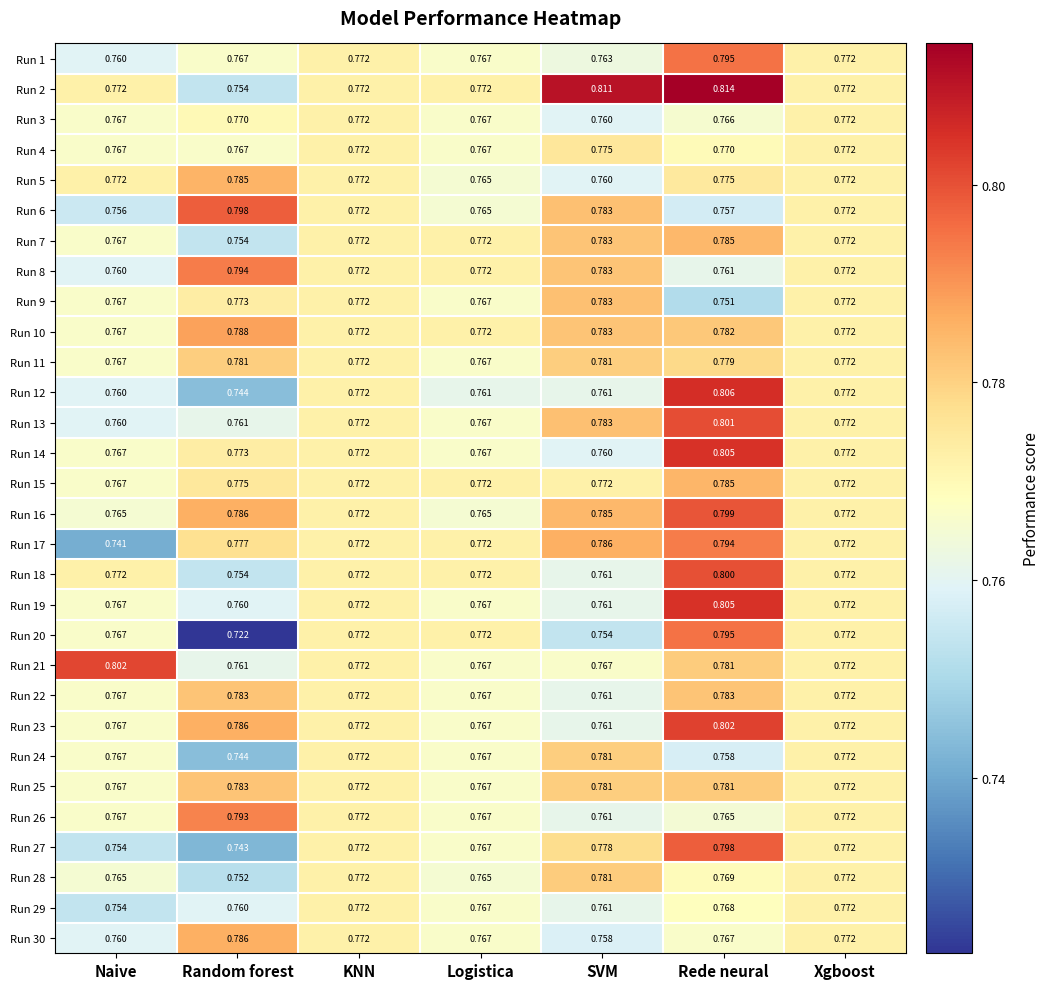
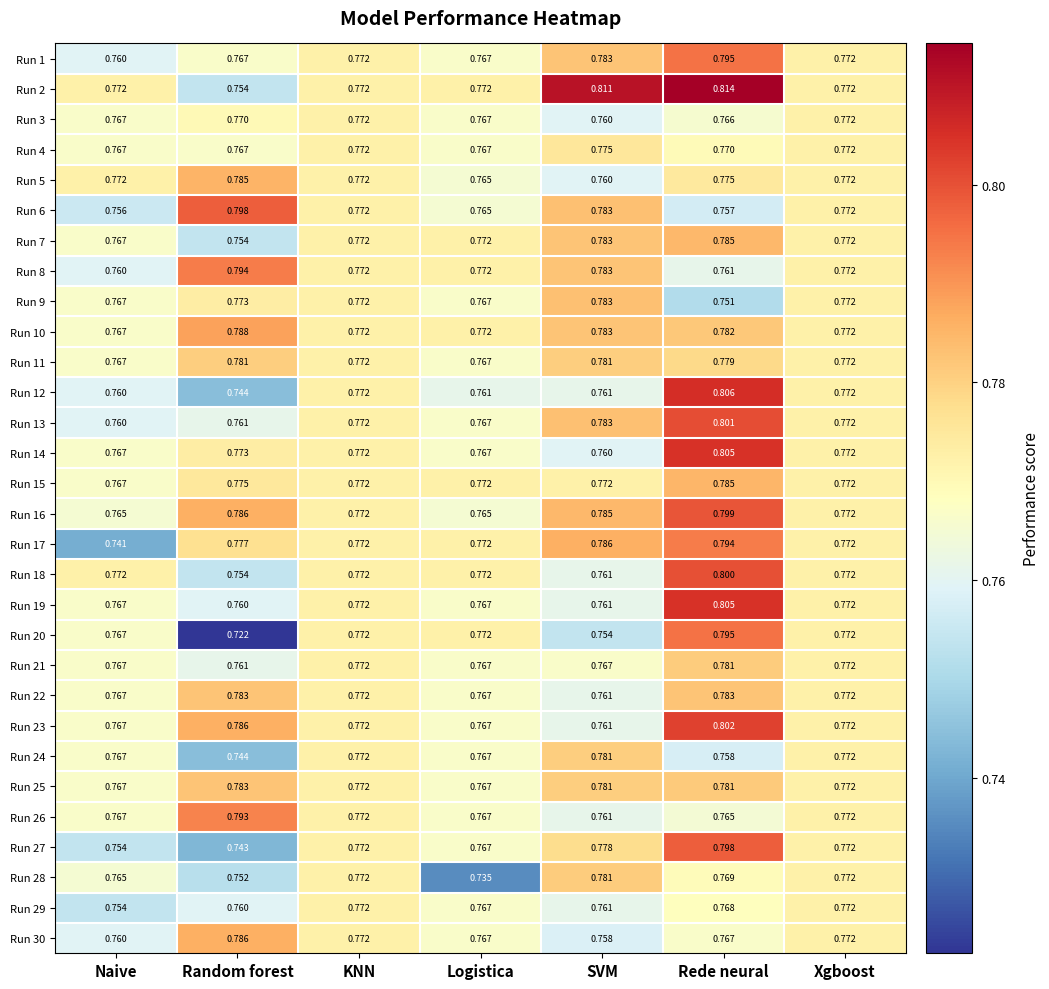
Run 1, SVM: 0.763 -> 0.783
Run 21, Naive: 0.802 -> 0.767
Run 28, Logistica: 0.765 -> 0.735
